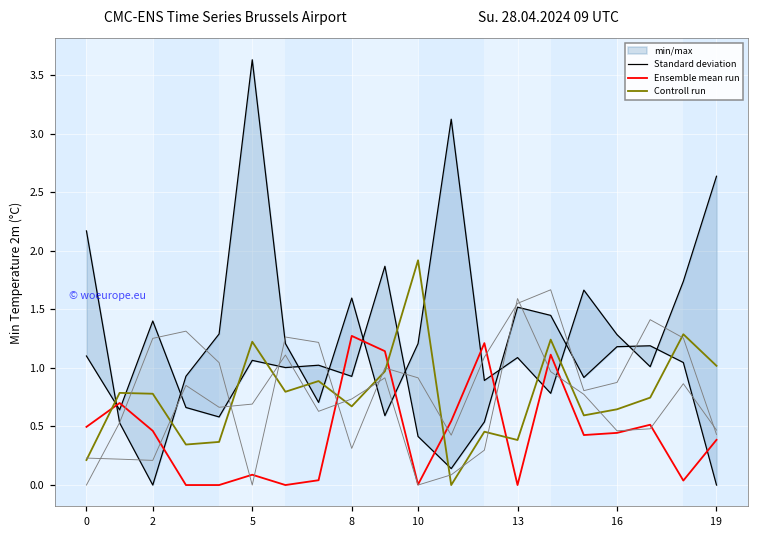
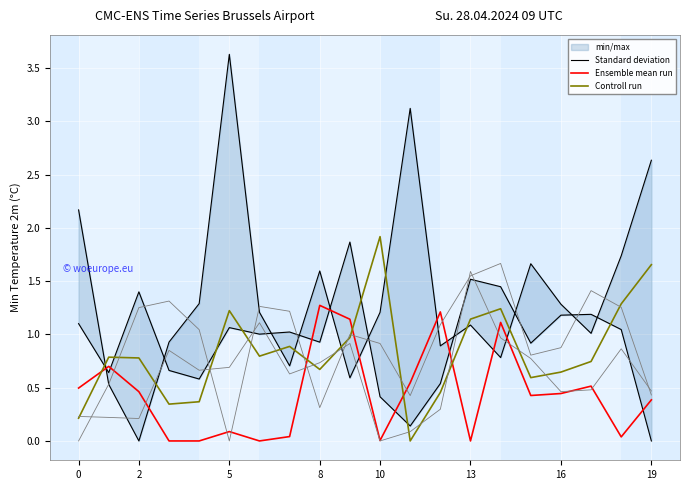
Controll run, 13: 0.38 -> 1.14
Controll run, 19: 1.02 -> 1.66
